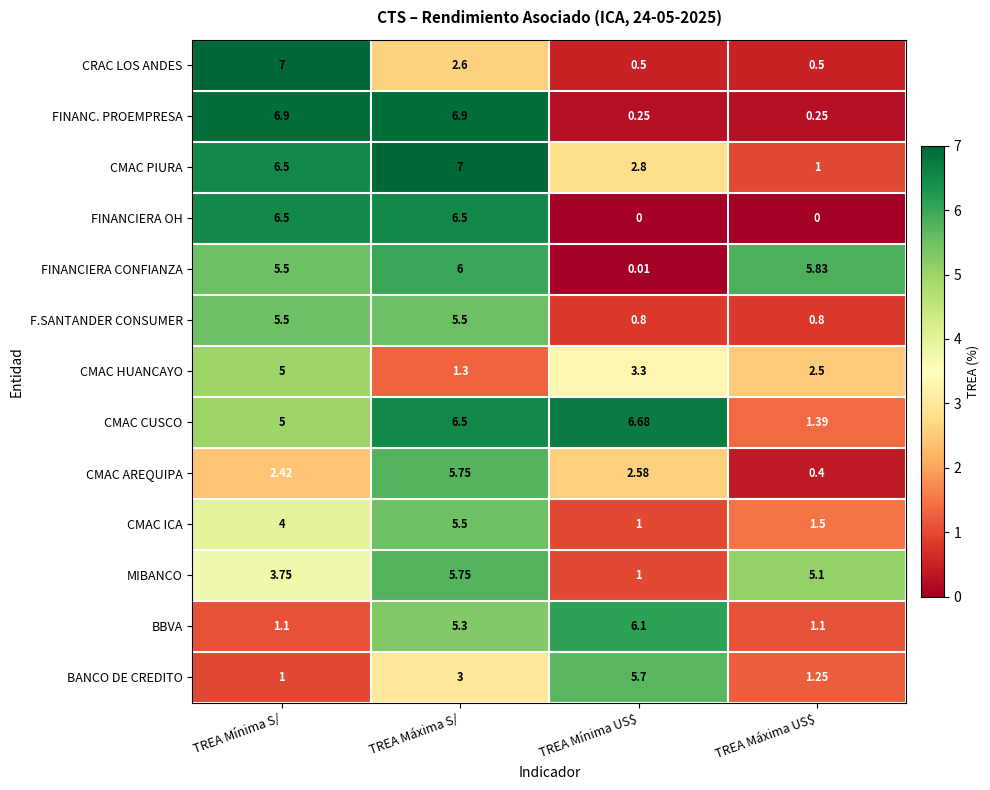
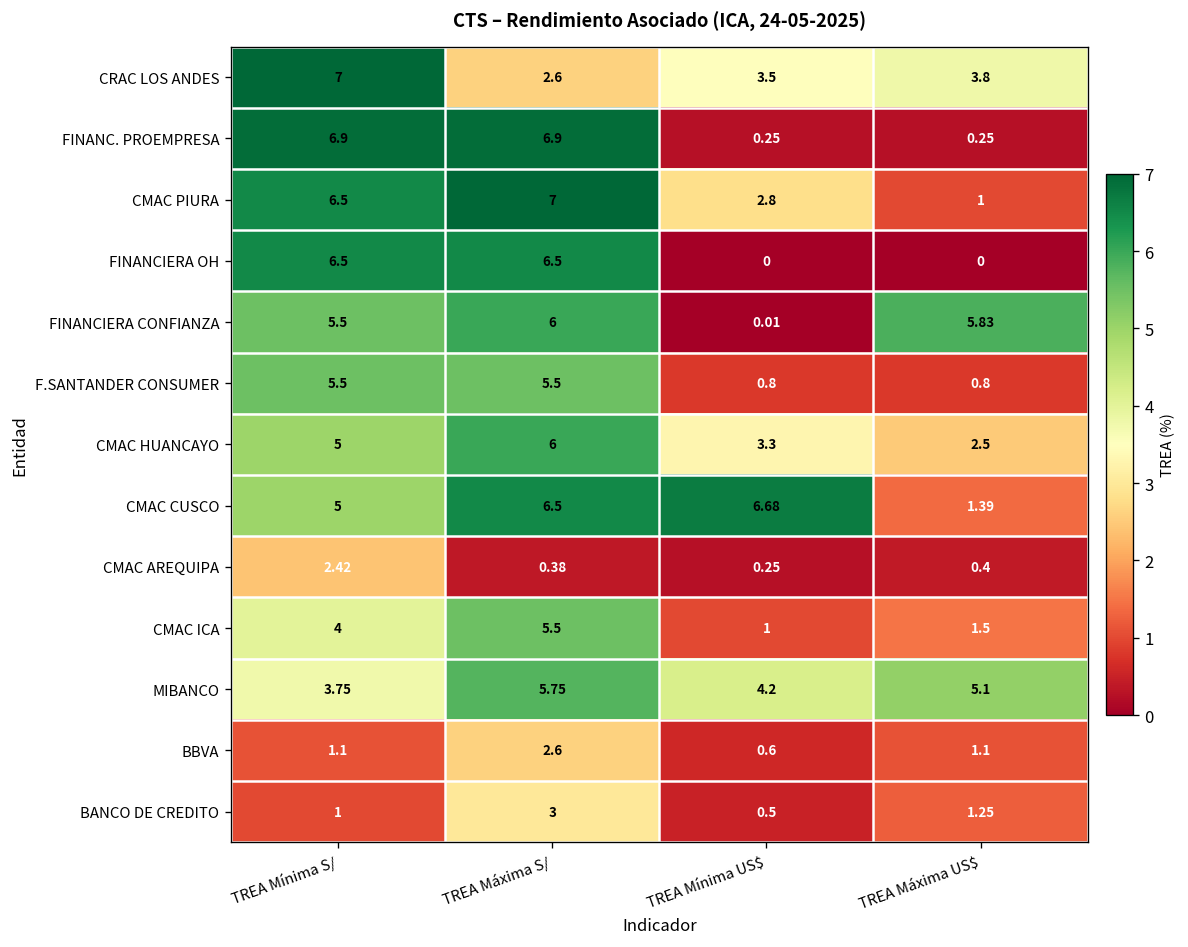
CRAC LOS ANDES, TREA Mínima US$: 0.5 -> 3.5
CRAC LOS ANDES, TREA Máxima US$: 0.5 -> 3.8
CMAC HUANCAYO, TREA Máxima S/: 1.3 -> 6
CMAC AREQUIPA, TREA Máxima S/: 5.75 -> 0.38
CMAC AREQUIPA, TREA Mínima US$: 2.58 -> 0.25
MIBANCO, TREA Mínima US$: 1 -> 4.2
BBVA, TREA Máxima S/: 5.3 -> 2.6
BBVA, TREA Mínima US$: 6.1 -> 0.6
BANCO DE CREDITO, TREA Mínima US$: 5.7 -> 0.5
